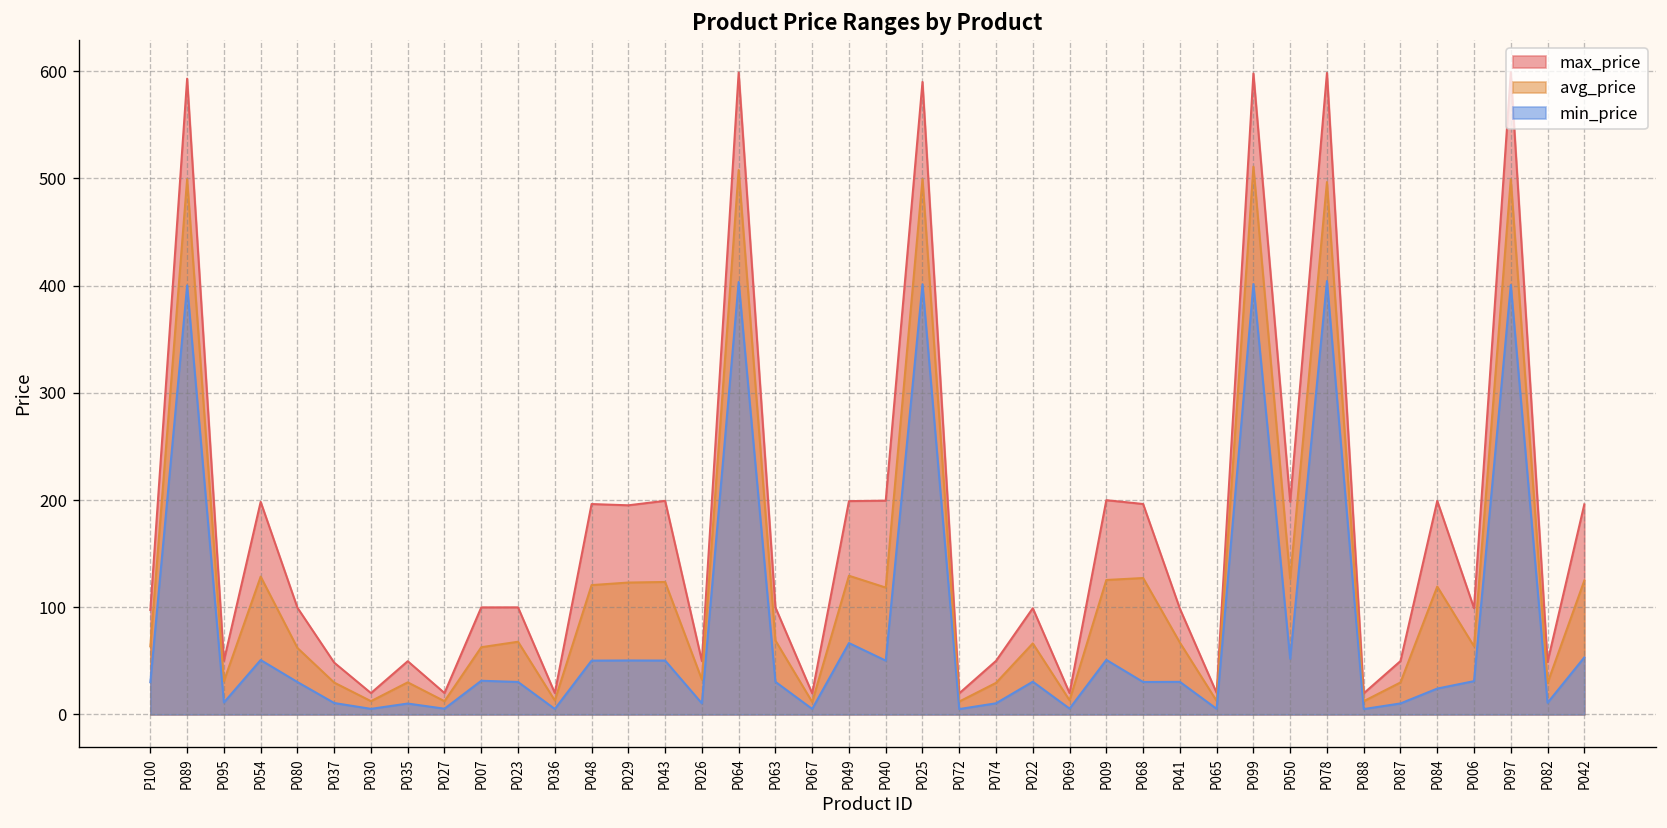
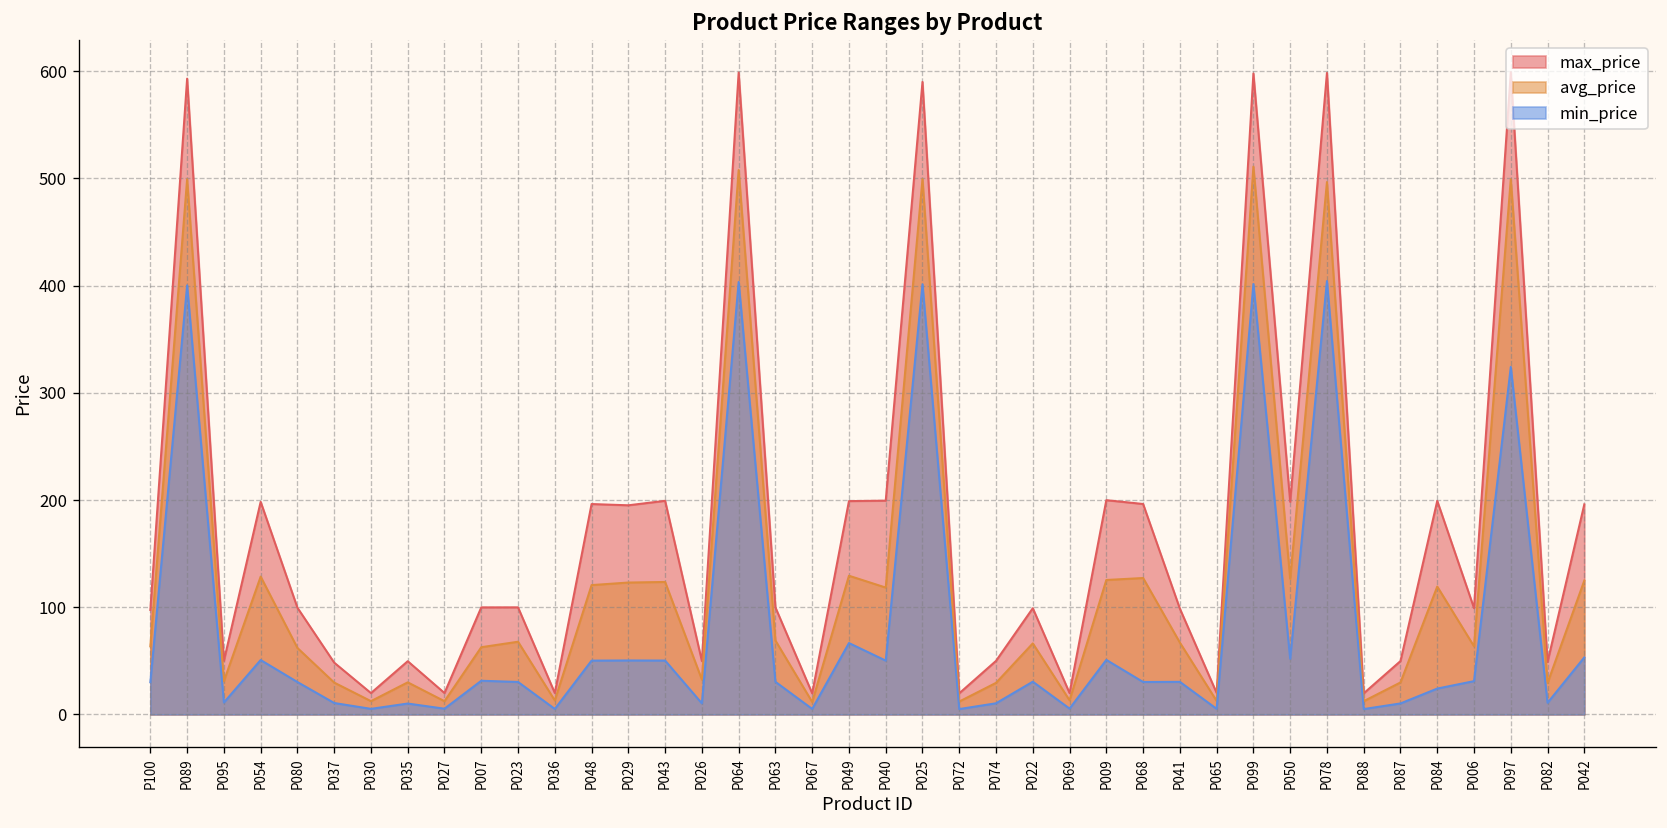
min_price, P097: 400 -> 320
